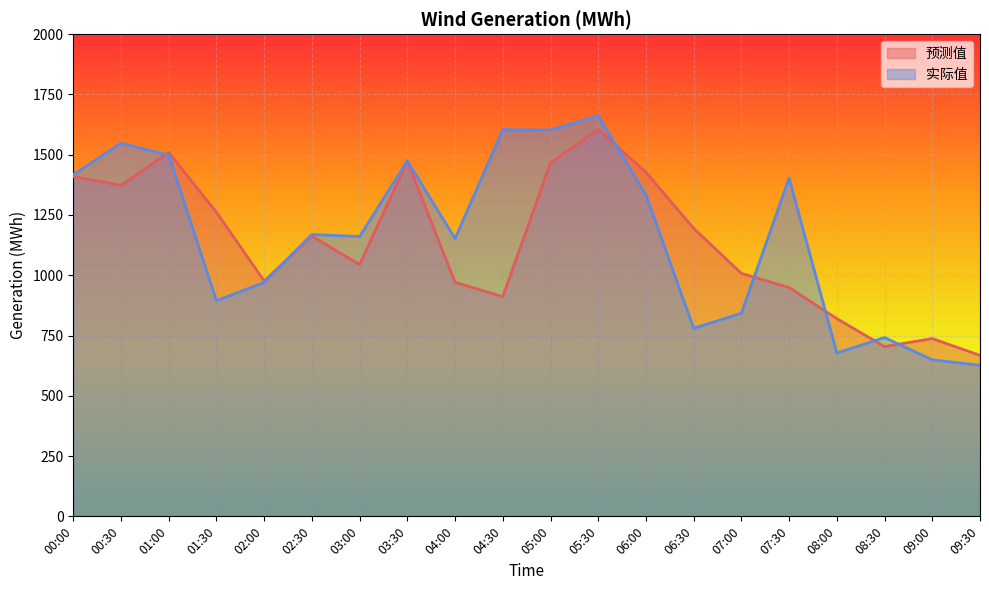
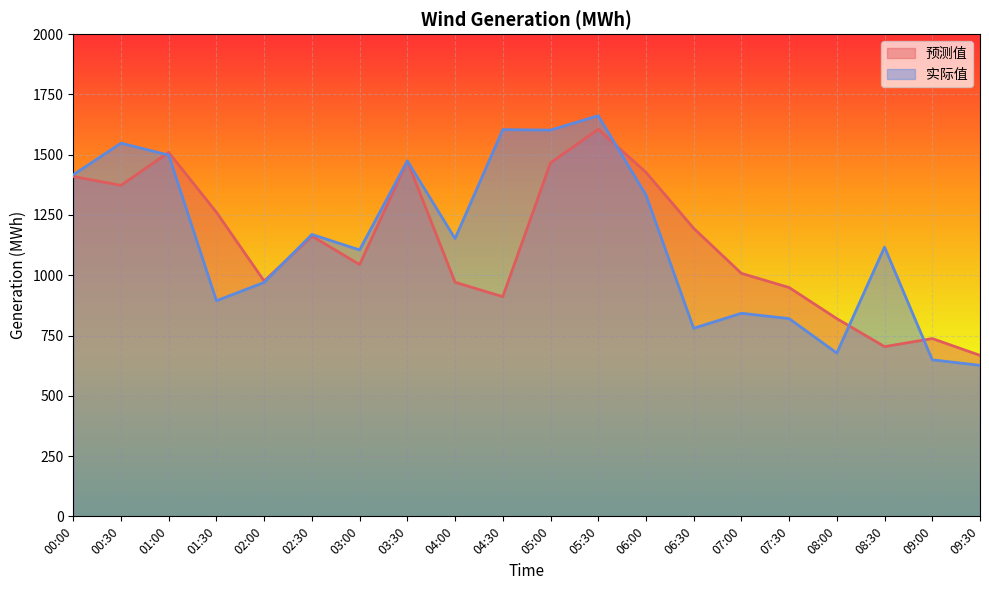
实际值, 03:00: 1160 -> 1110
实际值, 07:30: 1400 -> 820
实际值, 08:30: 740 -> 1120
